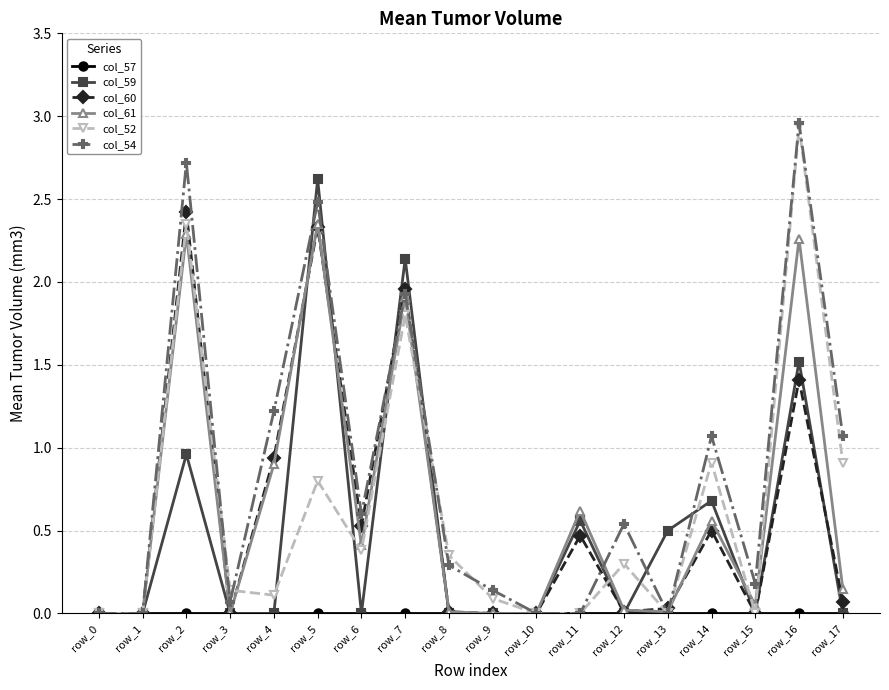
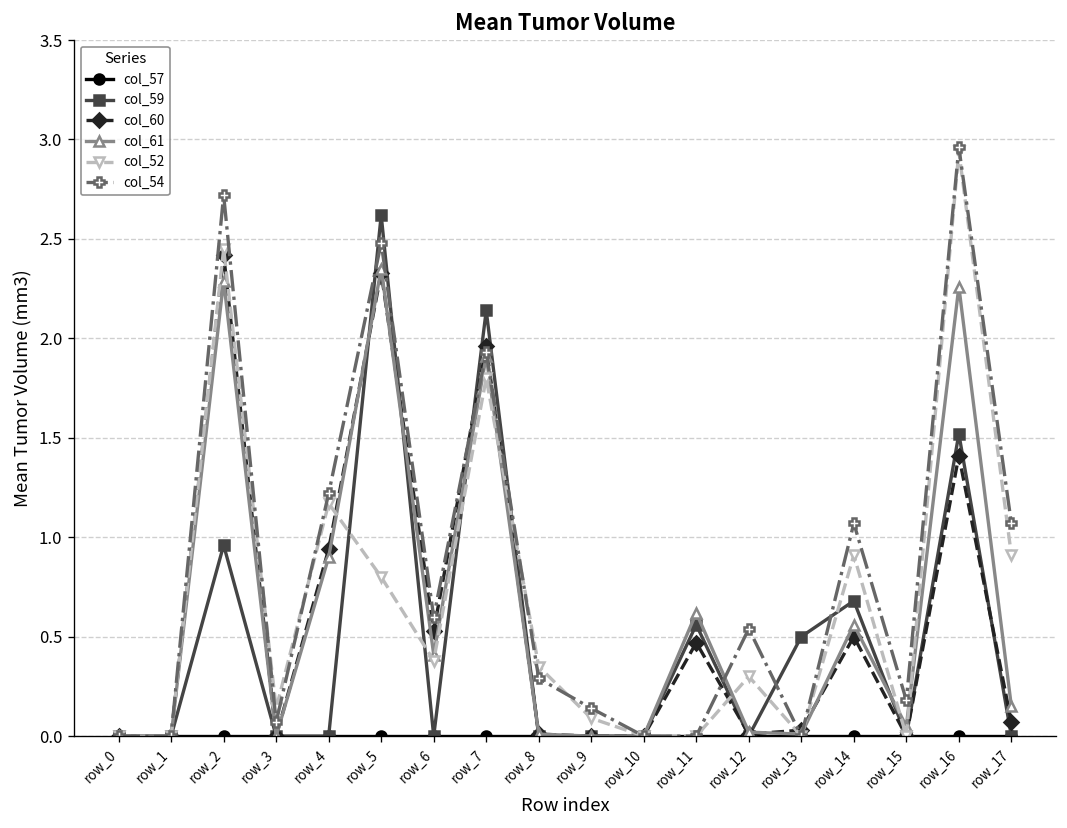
col_52, row_2: 2.35 -> 2.45
col_52, row_4: 0.11 -> 1.17
